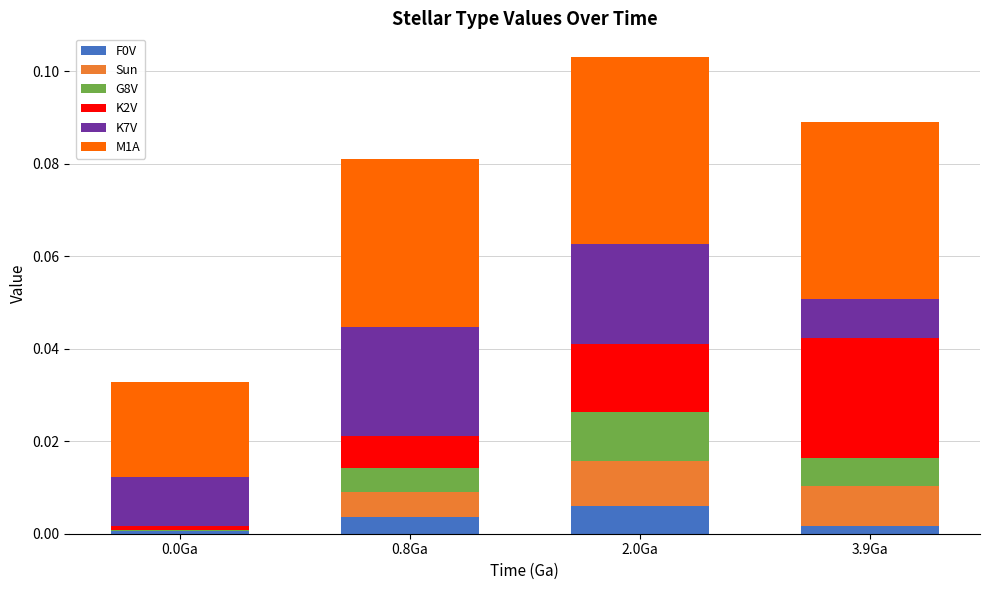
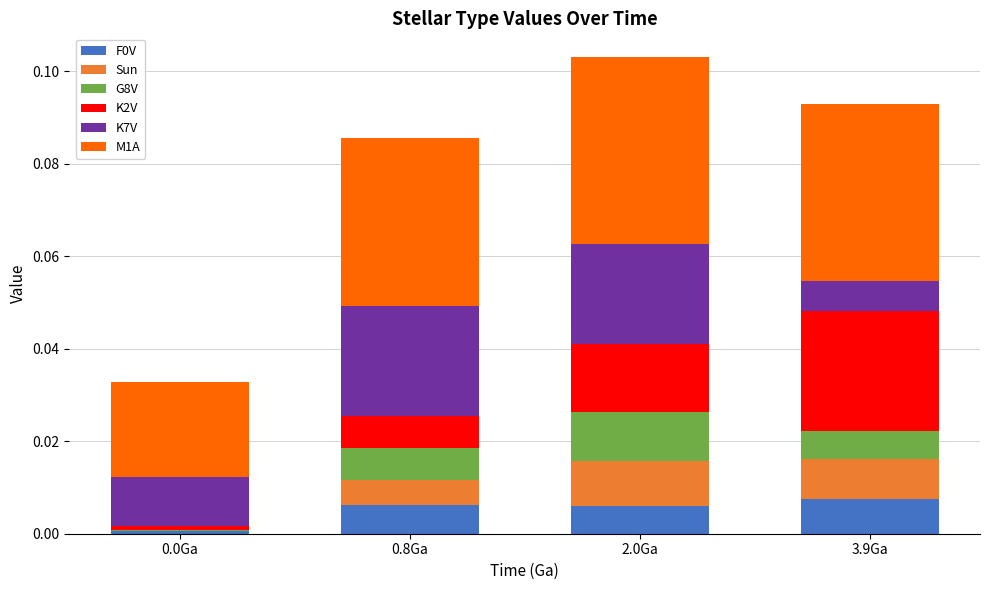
F0V, 0.8Ga: 0.004 -> 0.006
G8V, 0.8Ga: 0.005 -> 0.007
F0V, 3.9Ga: 0.002 -> 0.008
K7V, 3.9Ga: 0.009 -> 0.007
